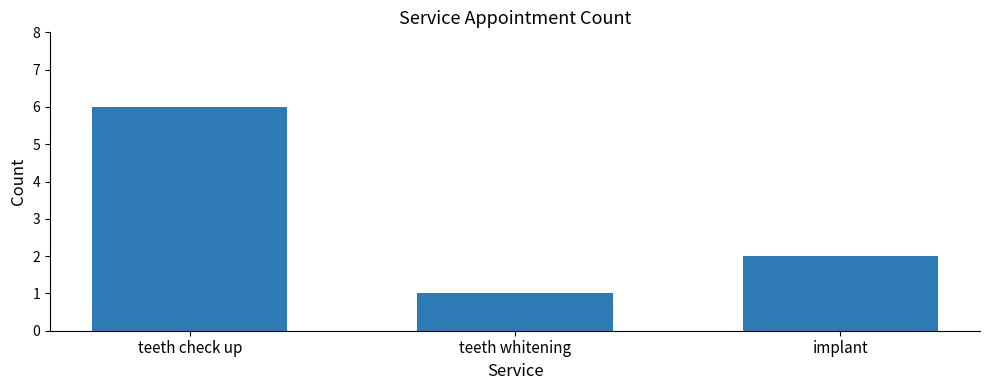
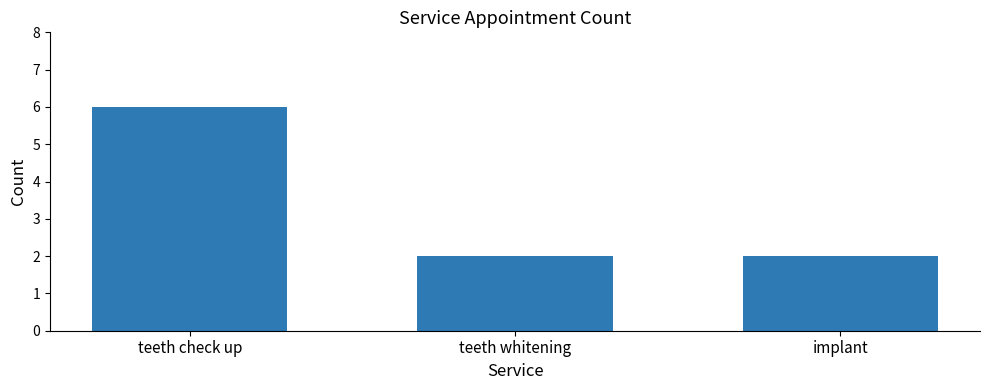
teeth whitening: 1 -> 2
